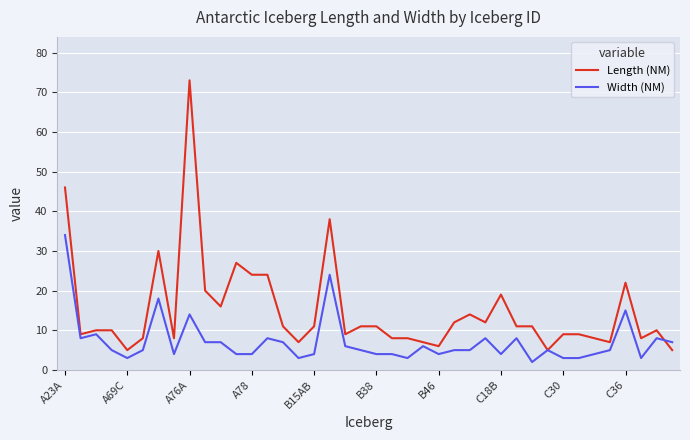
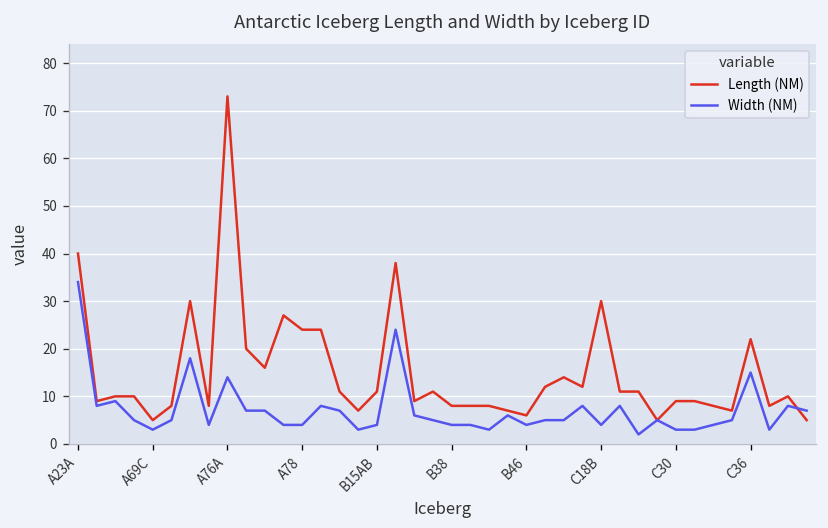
Length (NM), A23A: 46 -> 40
Length (NM), B38: 11 -> 8
Length (NM), C18B: 19 -> 30
